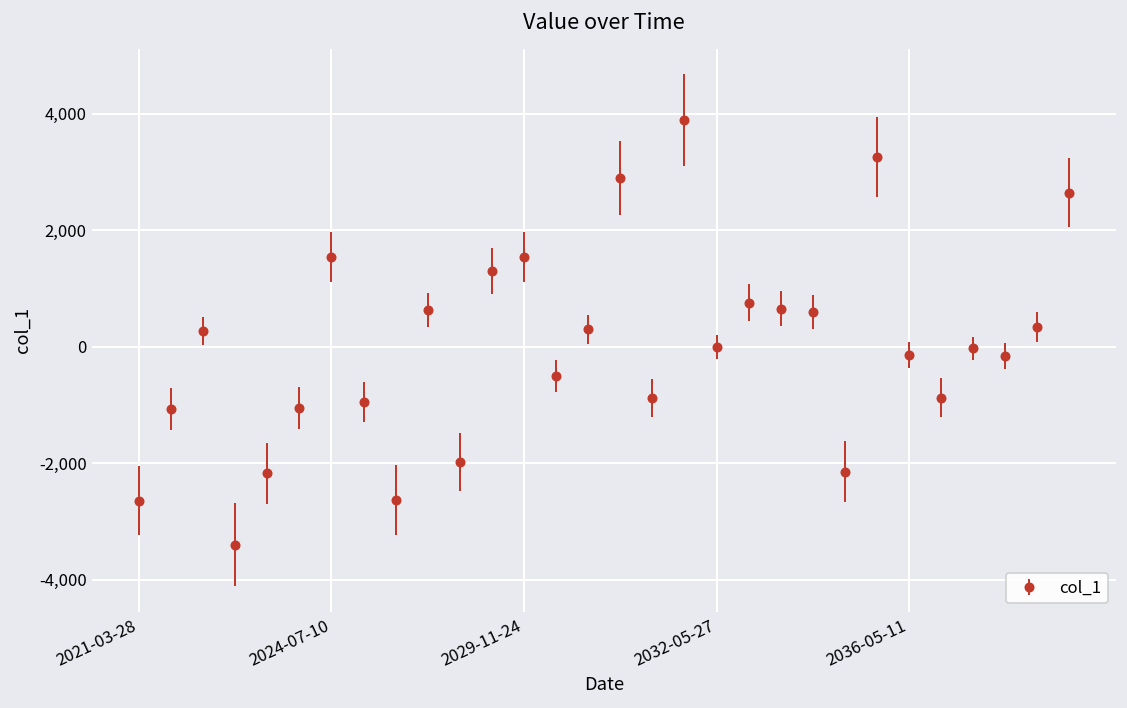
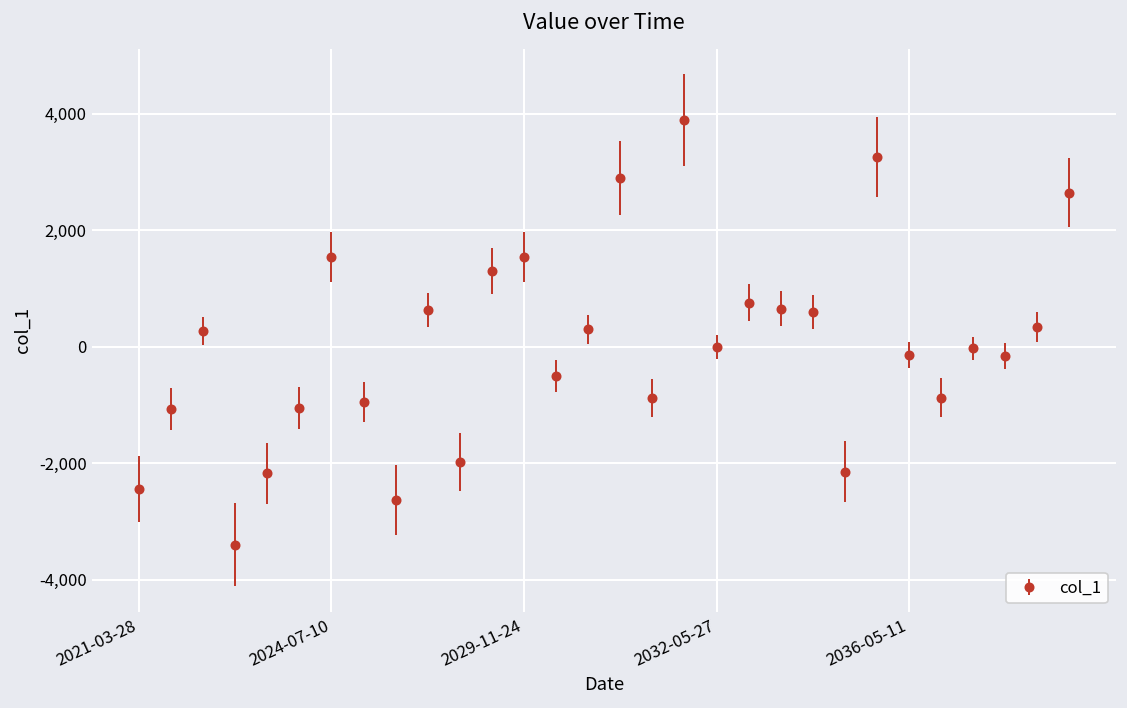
2021-03-28: -2,600 -> -2,400
